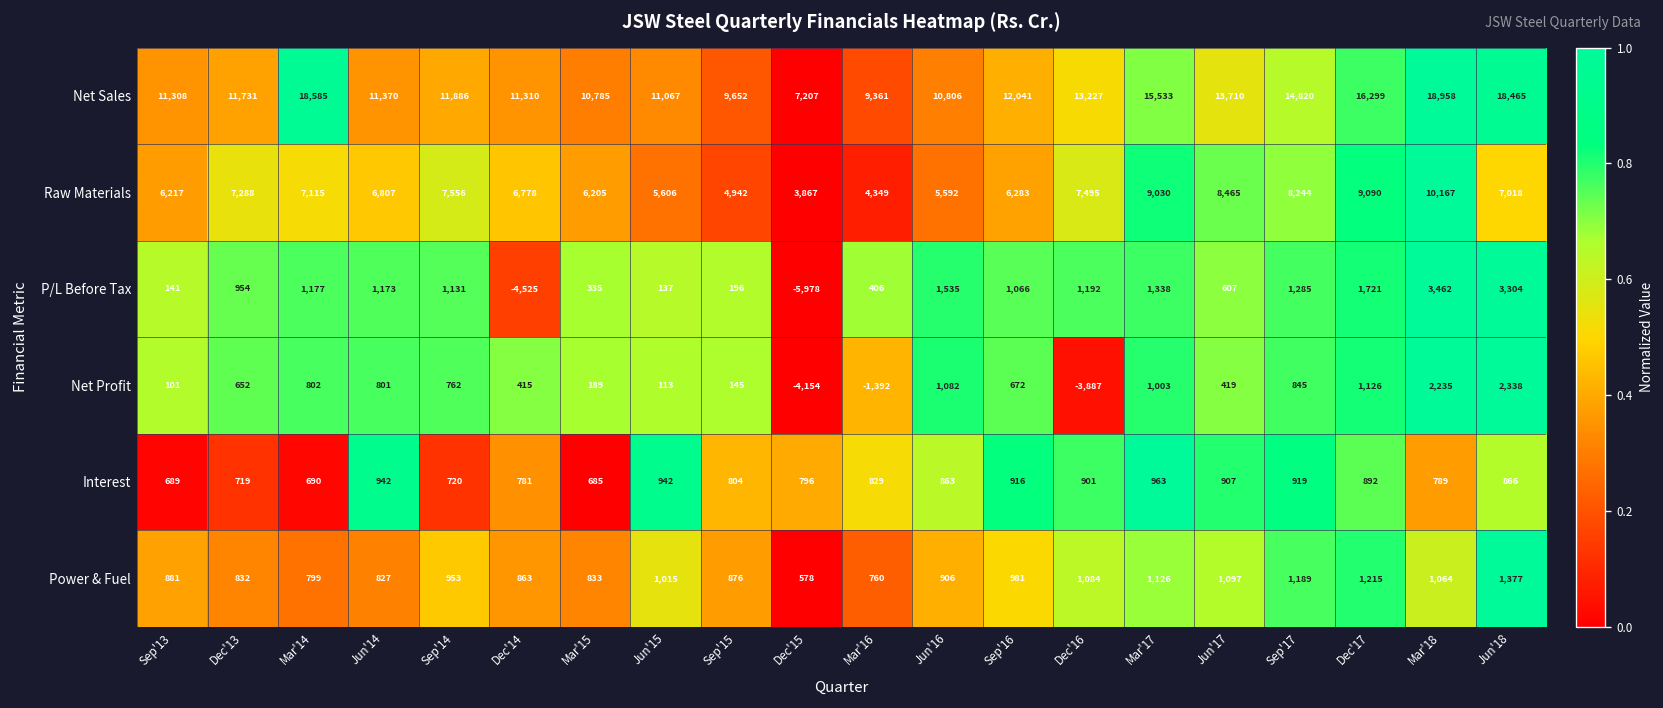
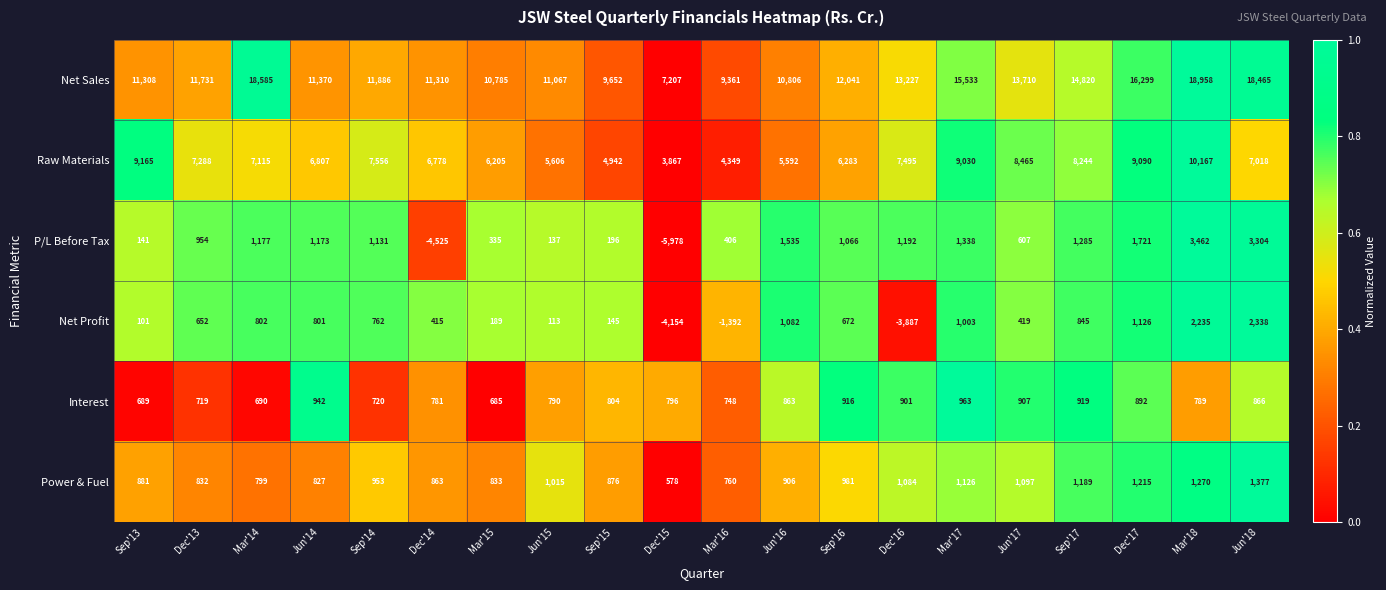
Raw Materials, Sep'13: 6,217 -> 9,165
Interest, Jun'15: 942 -> 790
Interest, Mar'16: 829 -> 748
Power & Fuel, Mar'18: 1,064 -> 1,270
